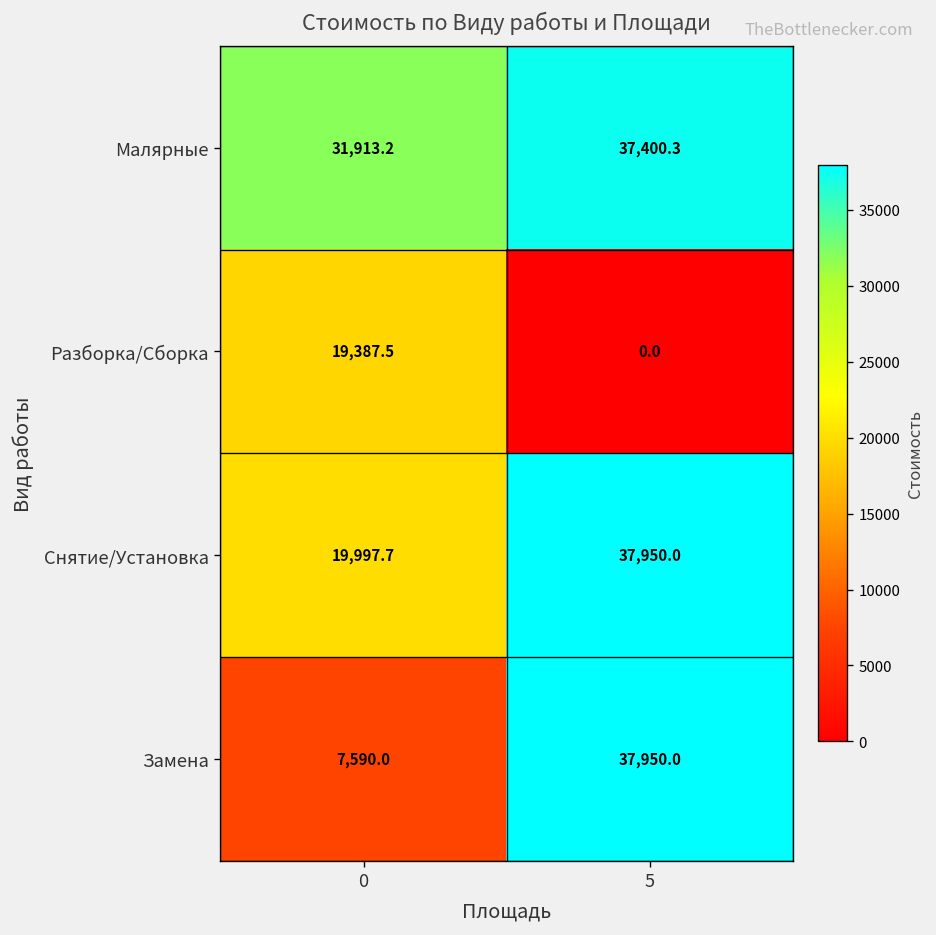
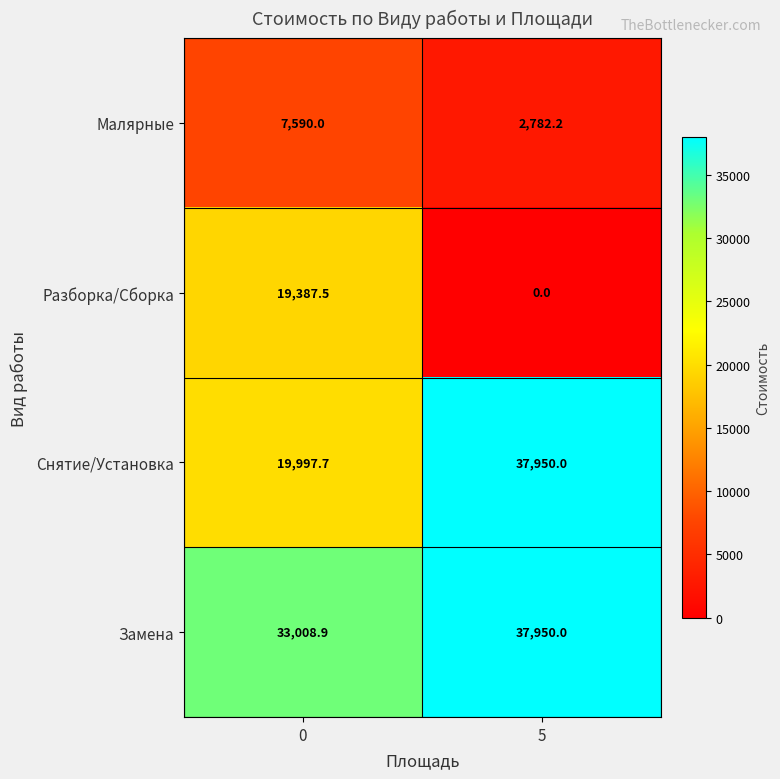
Малярные, 0: 31,913.2 -> 7,590.0
Малярные, 5: 37,400.3 -> 2,782.2
Замена, 0: 7,590.0 -> 33,008.9
